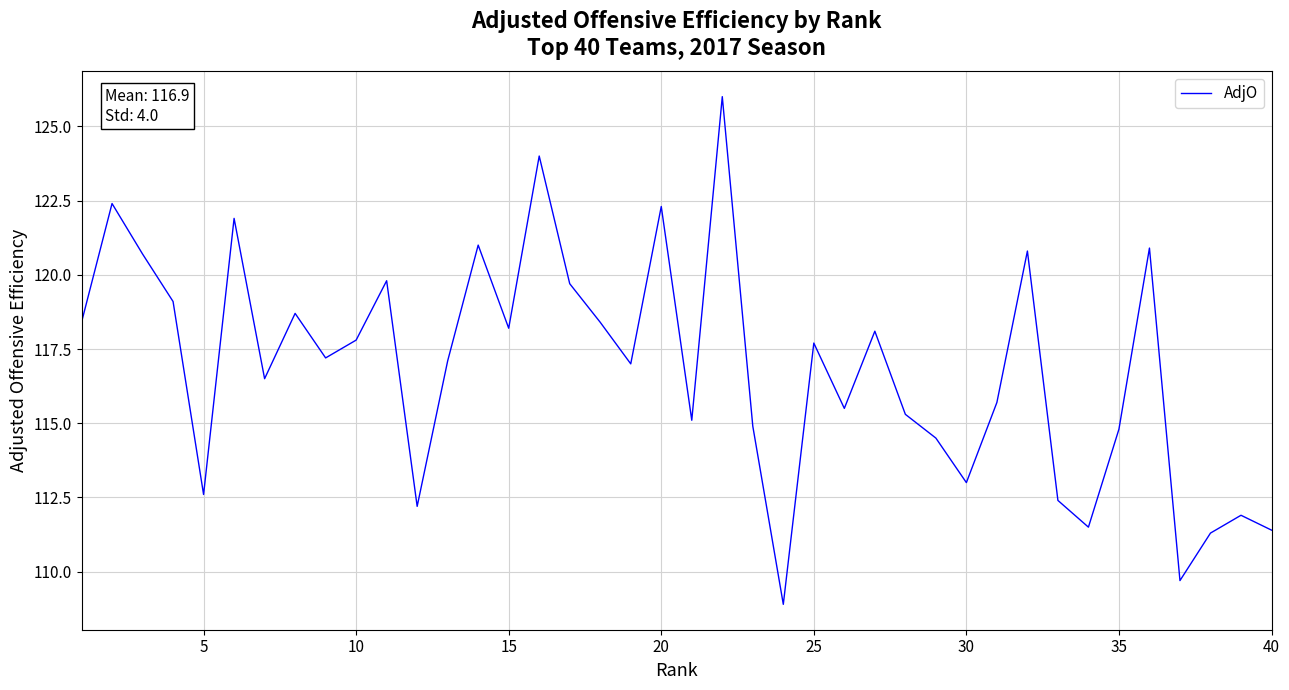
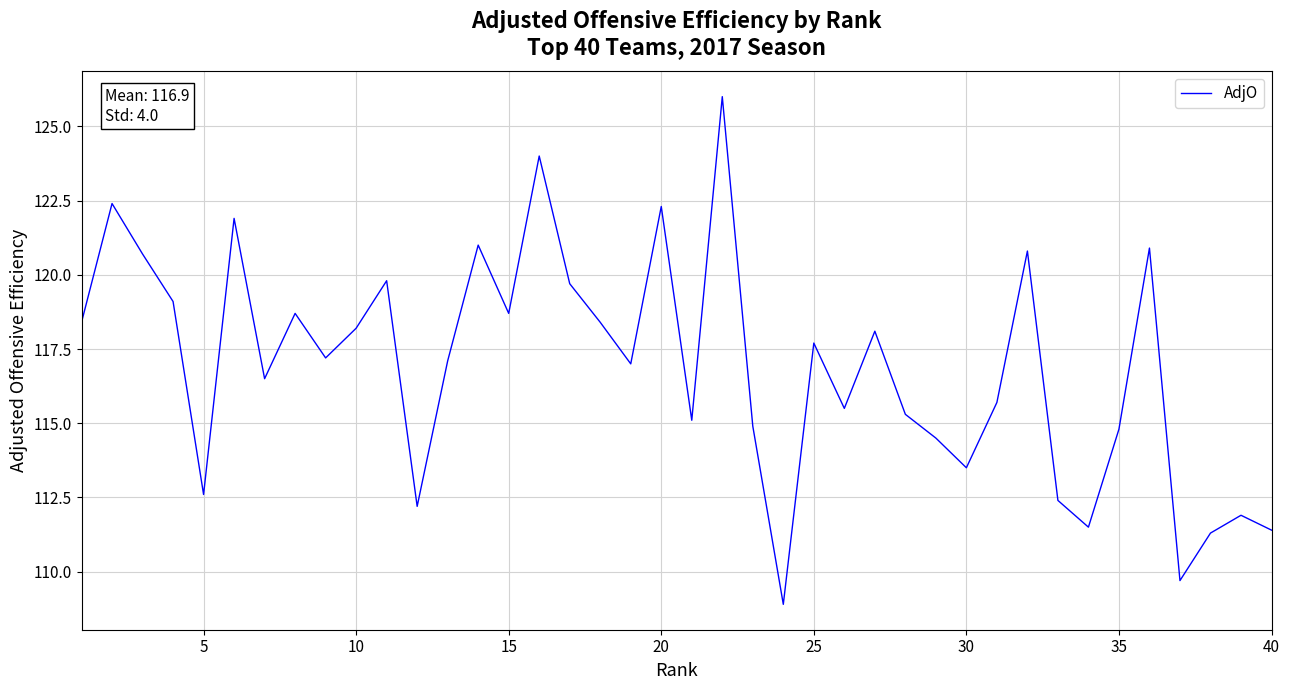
10: 117.8 -> 118.2
15: 118.2 -> 118.7
30: 113.0 -> 113.5
